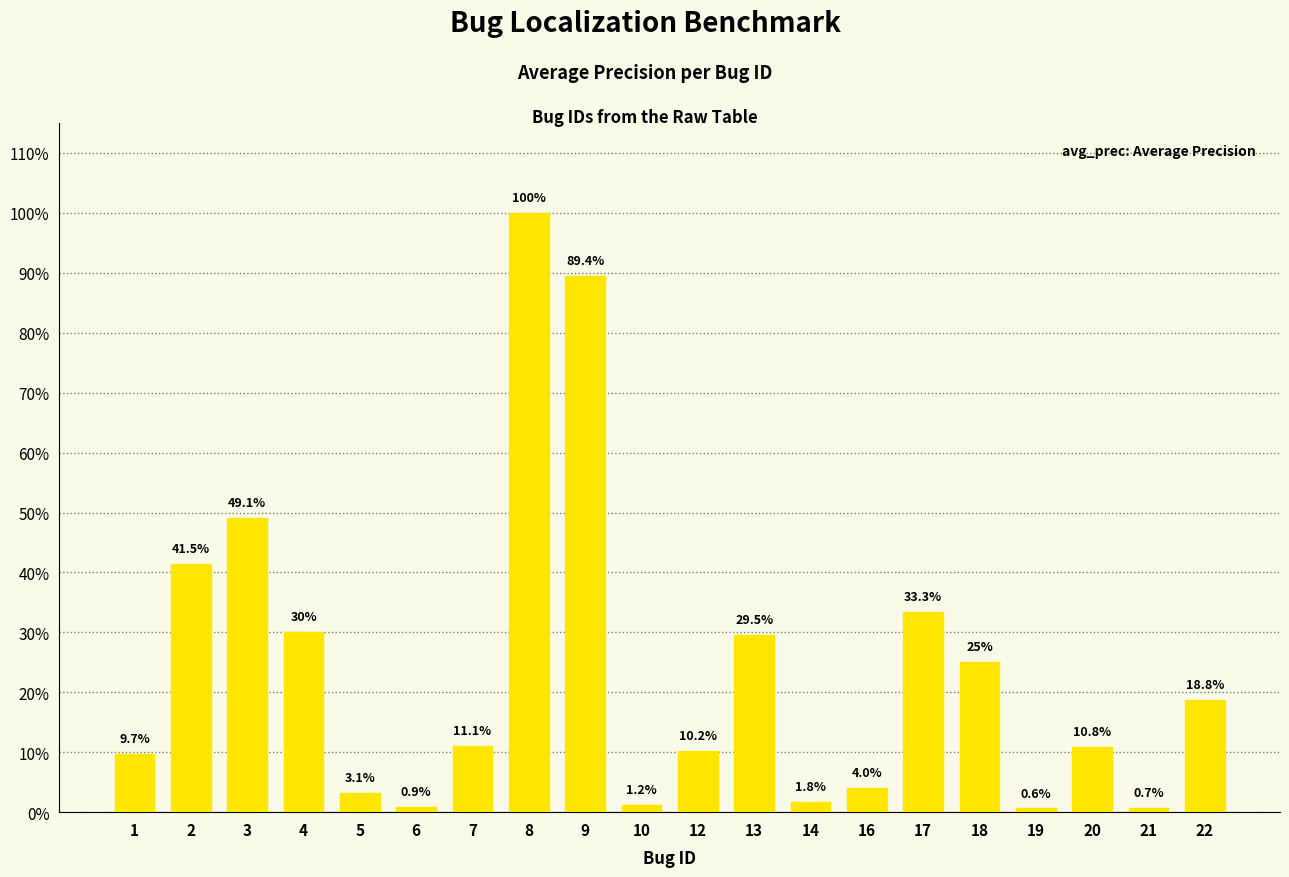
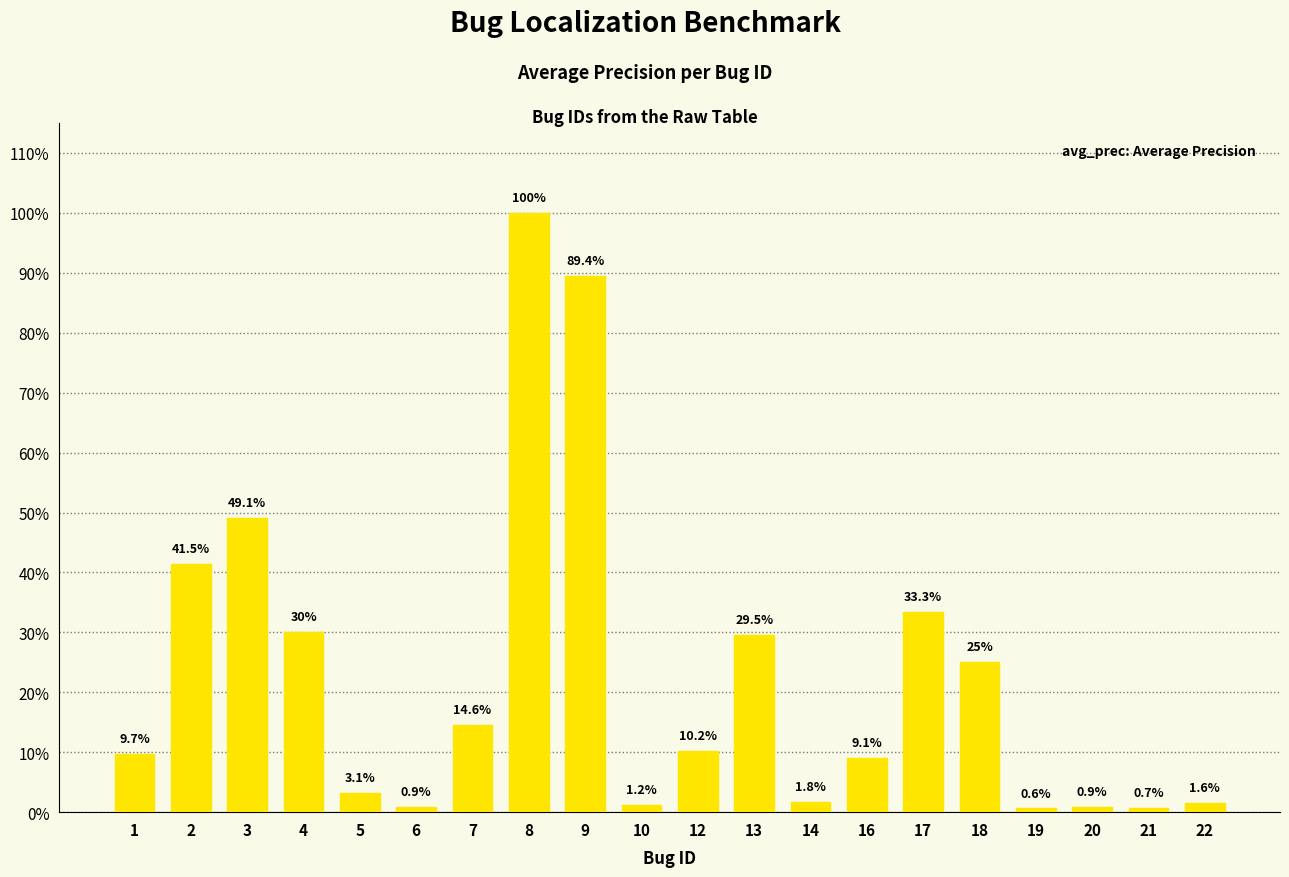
7: 11.1% -> 14.6%
16: 4.0% -> 9.1%
20: 10.8% -> 0.9%
22: 18.8% -> 1.6%
